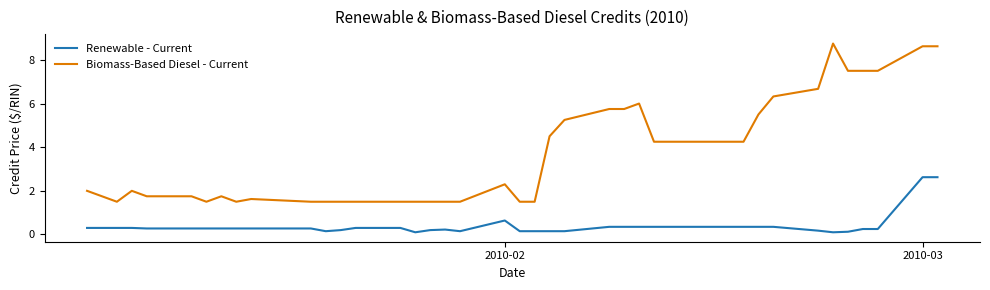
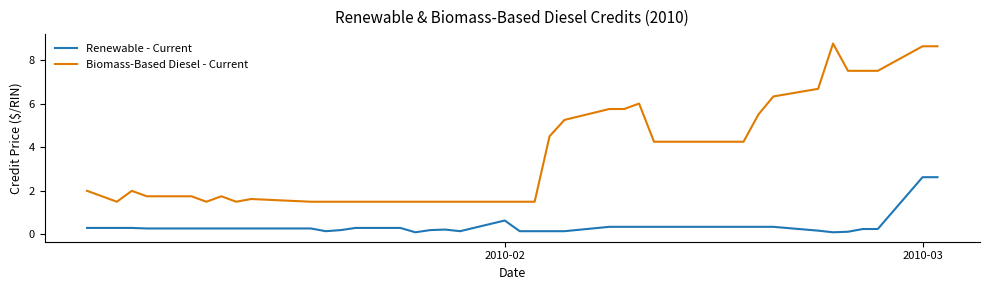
Biomass-Based Diesel - Current, 2010-02: 2.3 -> 1.5
